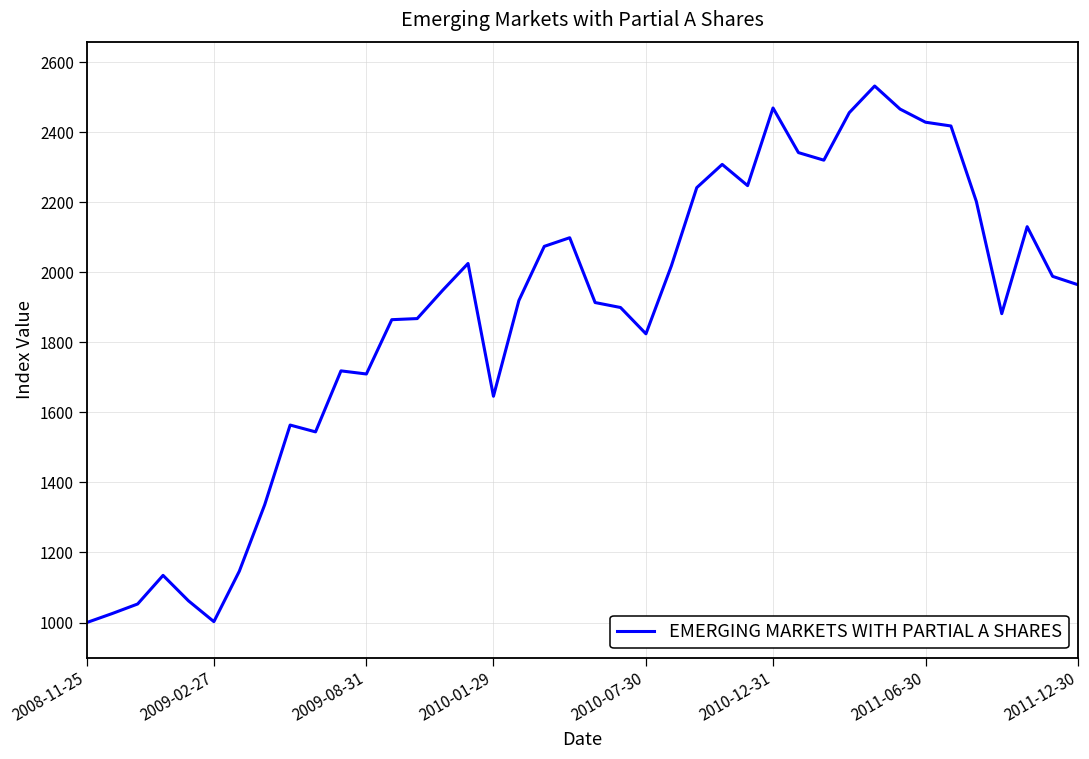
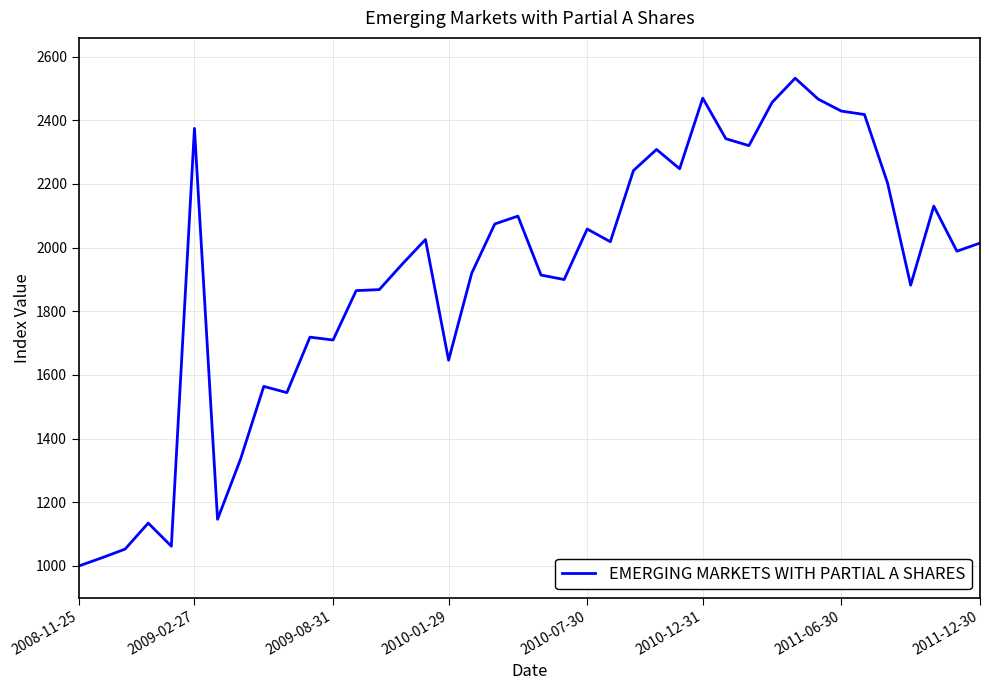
2009-02-27: 1000 -> 2370
2010-07-30: 1820 -> 2060
2011-12-30: 1960 -> 2010
